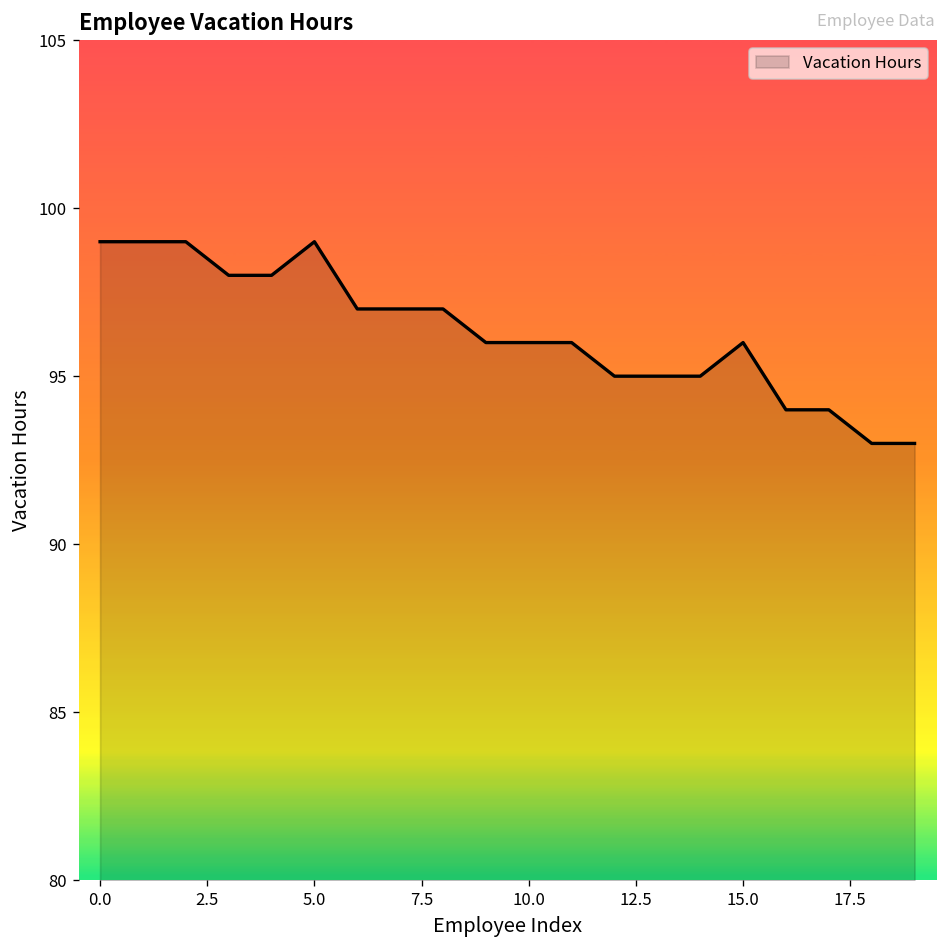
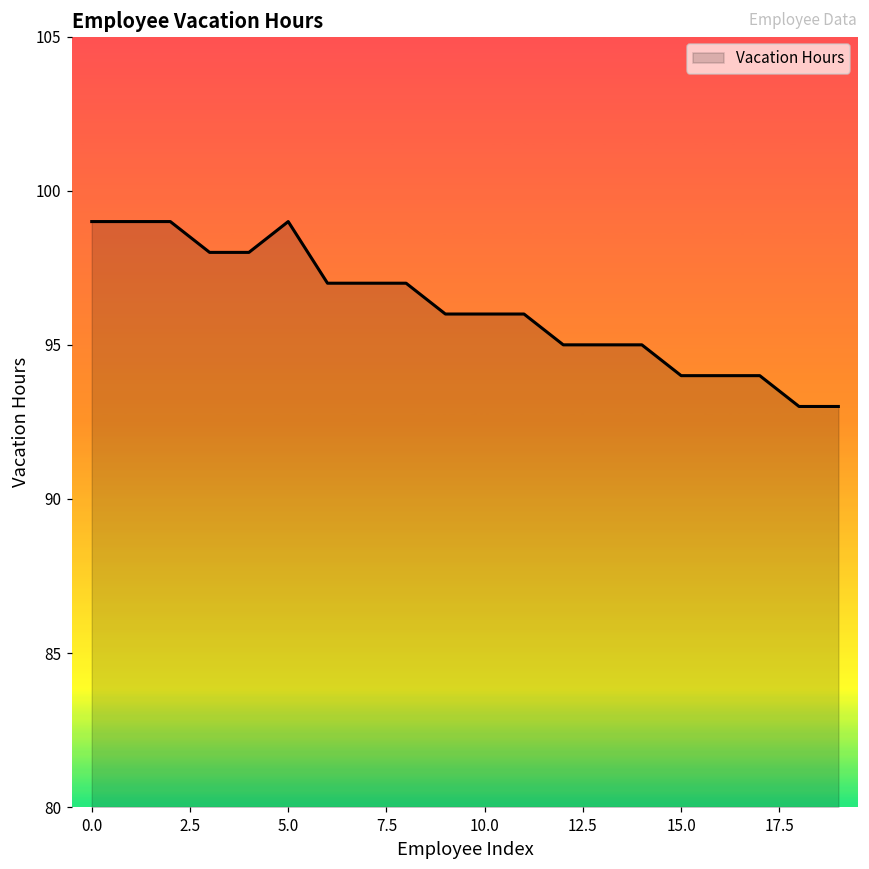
15.0: 96 -> 94
